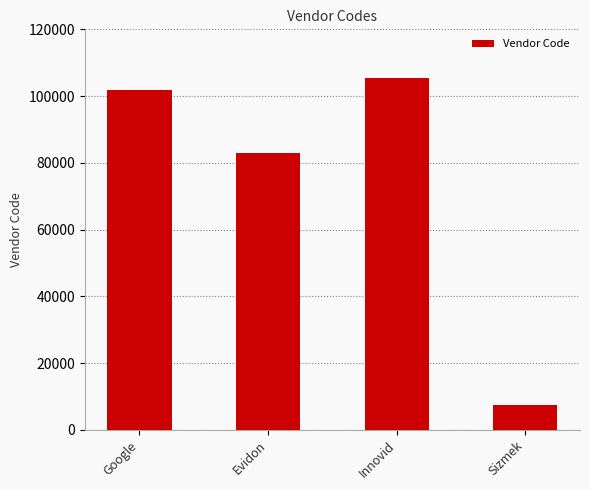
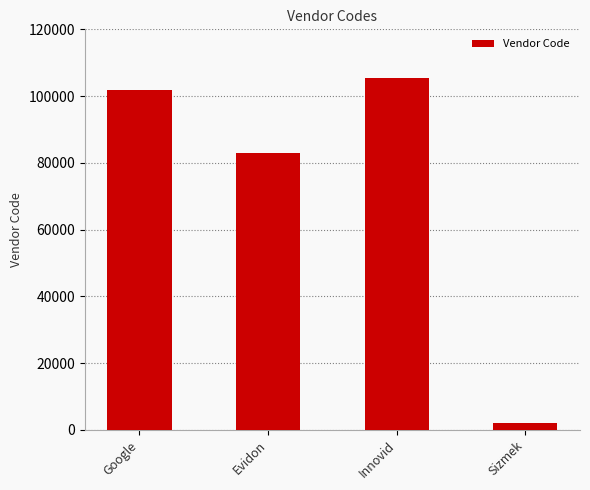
Sizmek: 7000 -> 2000
